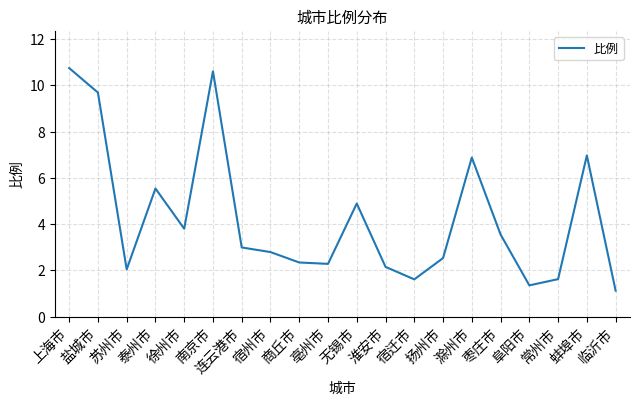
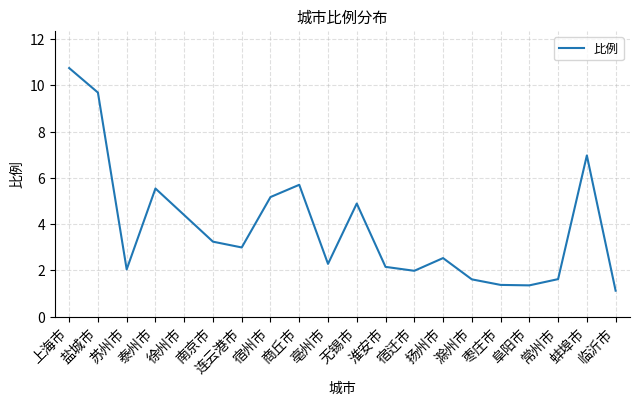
徐州市: 3.8 -> 4.4
南京市: 10.6 -> 3.2
宿州市: 2.8 -> 5.2
商丘市: 2.3 -> 5.7
宿迁市: 1.6 -> 2.0
滁州市: 6.9 -> 1.6
枣庄市: 3.6 -> 1.4
